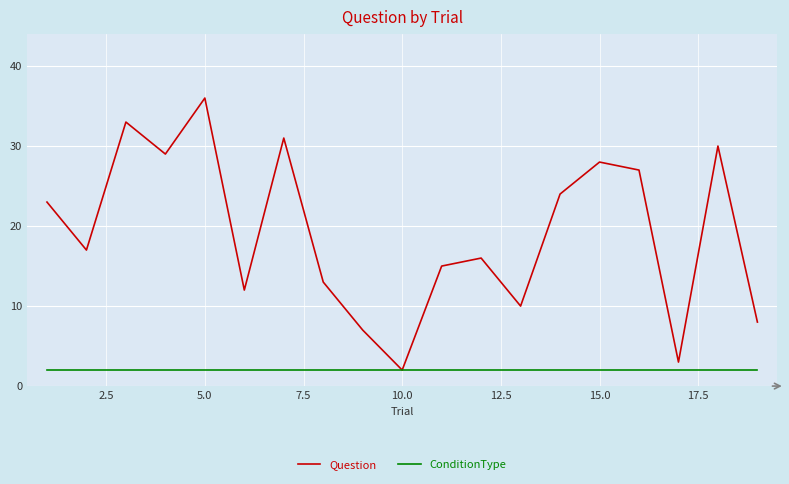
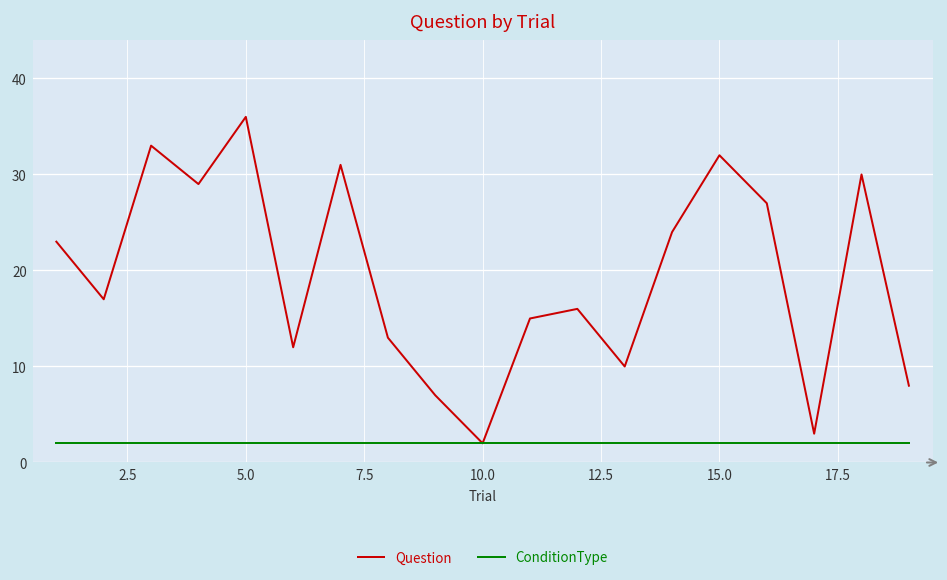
Question, 15.0: 28 -> 32
